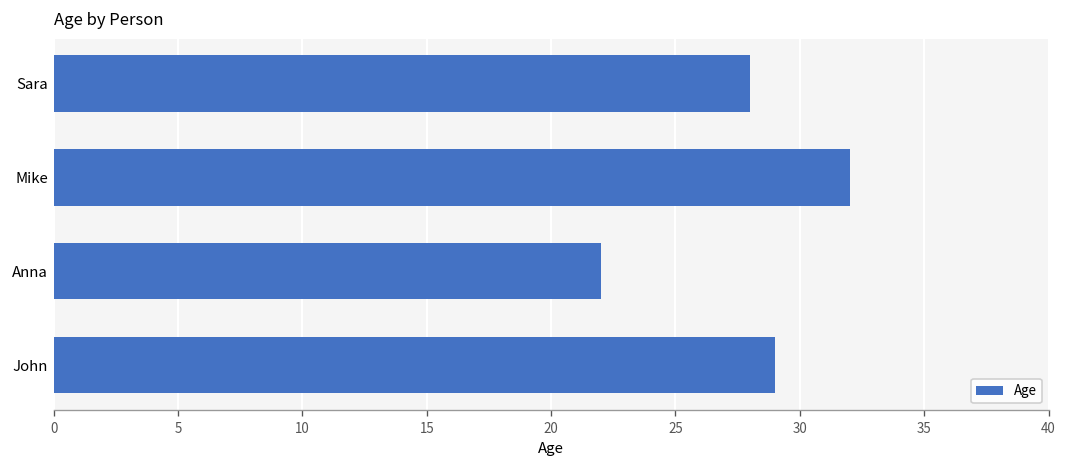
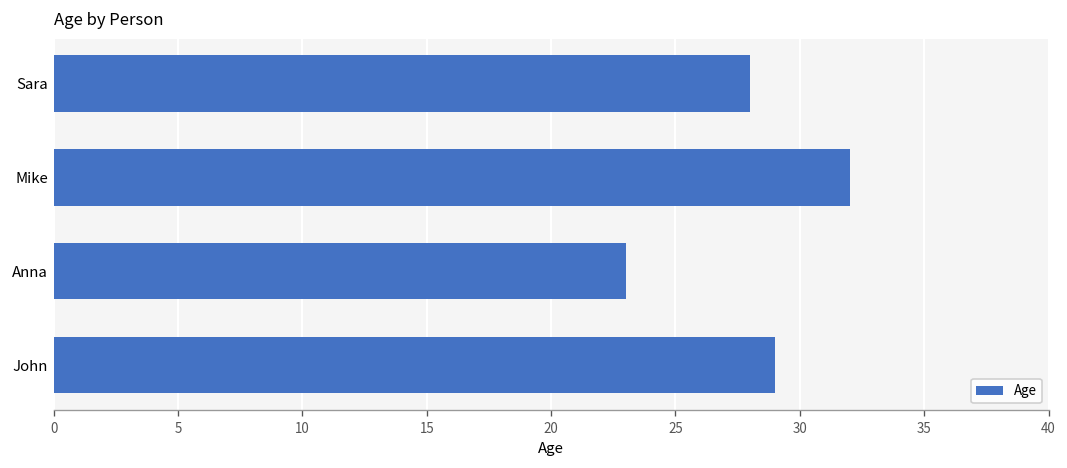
Anna: 22 -> 23
